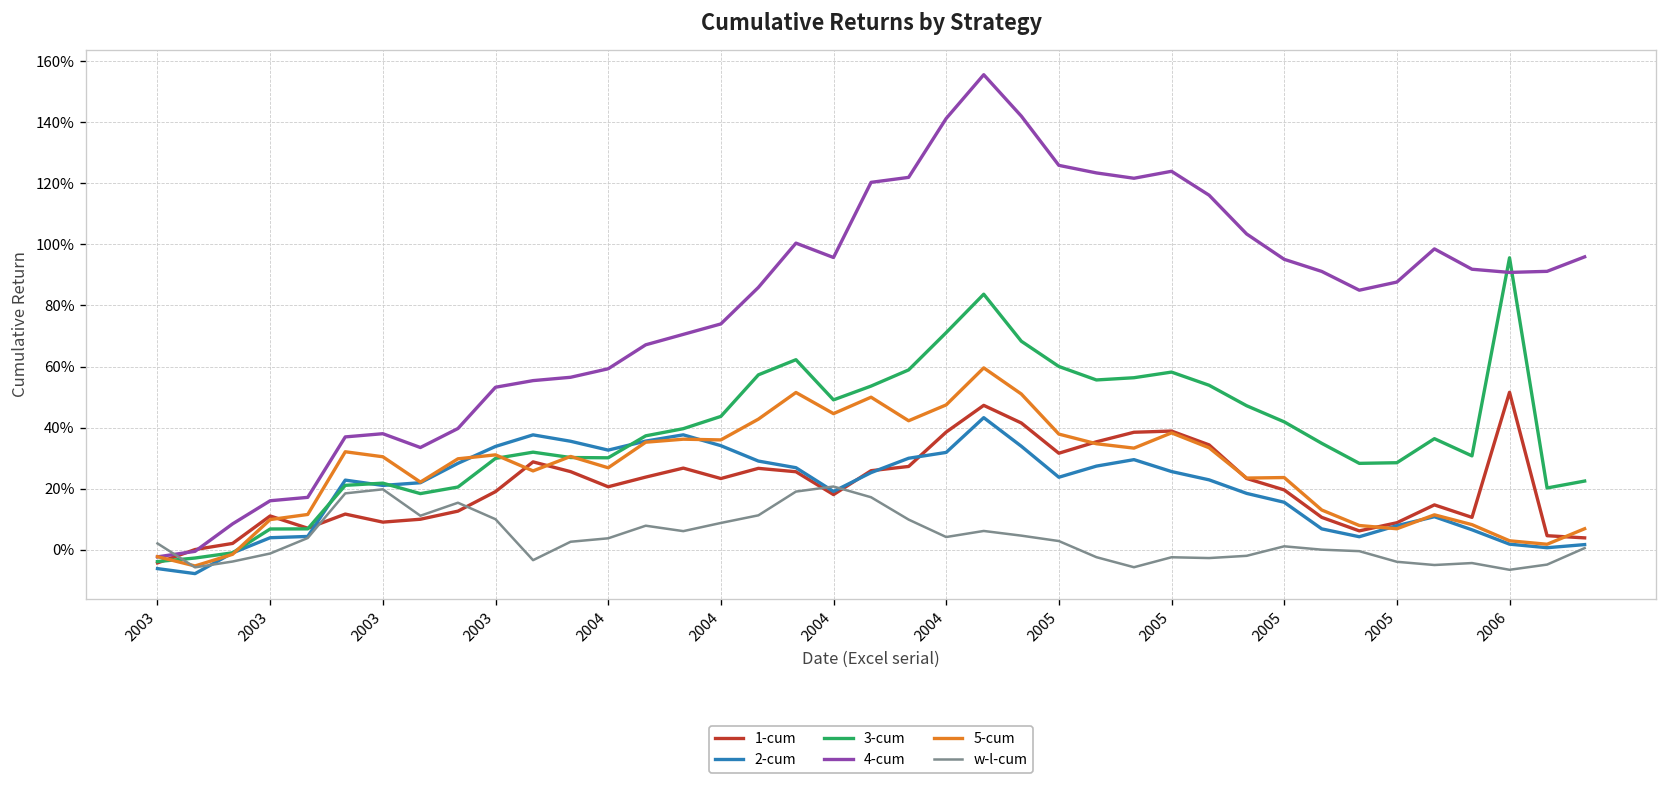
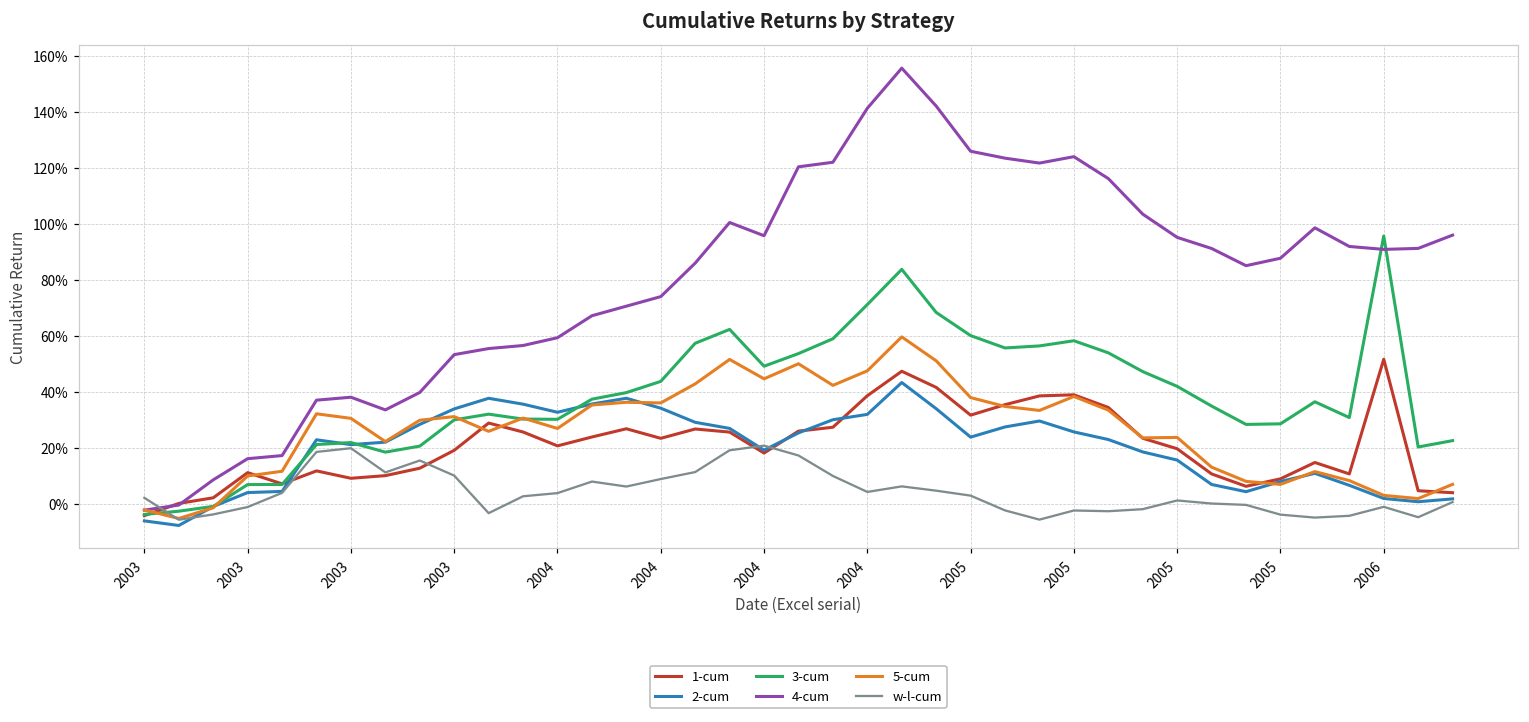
w-l-cum, 2006: -7% -> -1%
